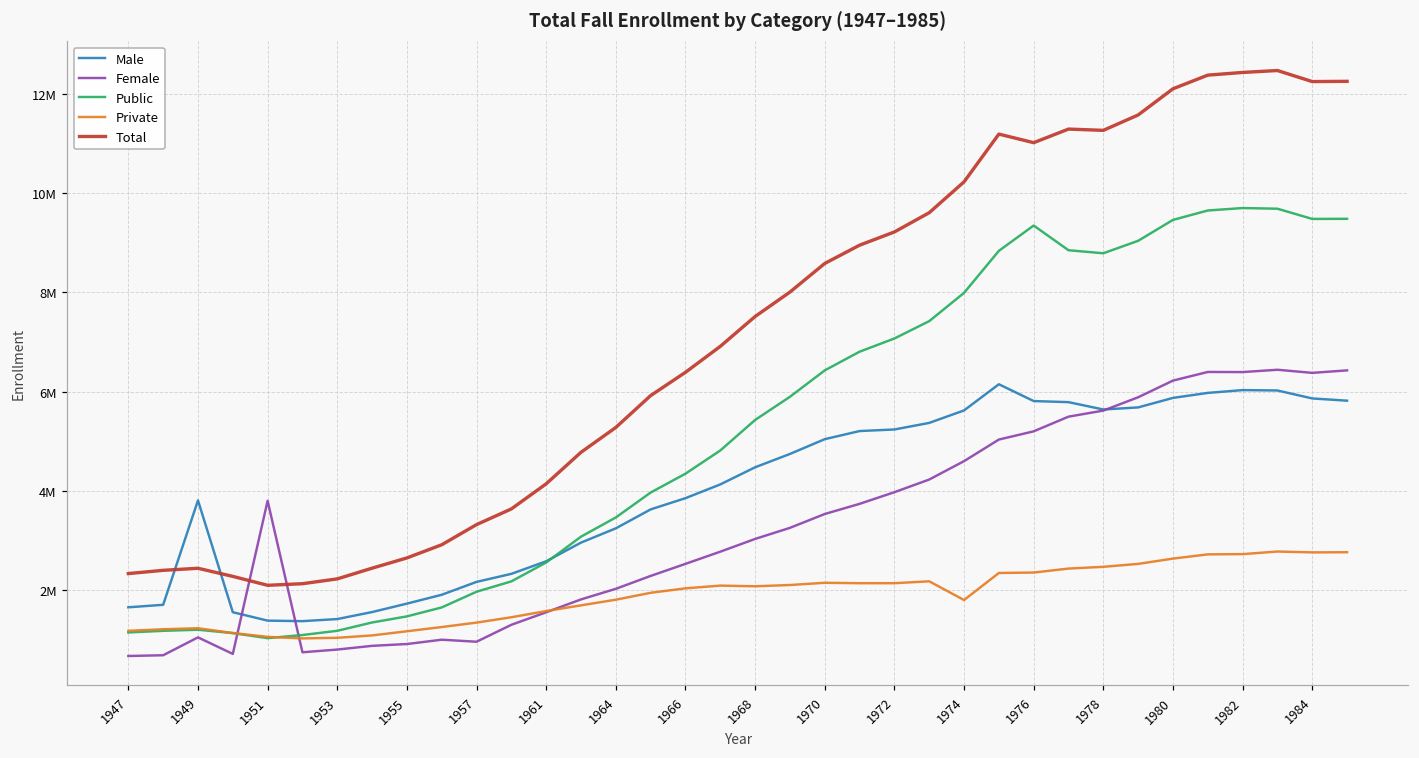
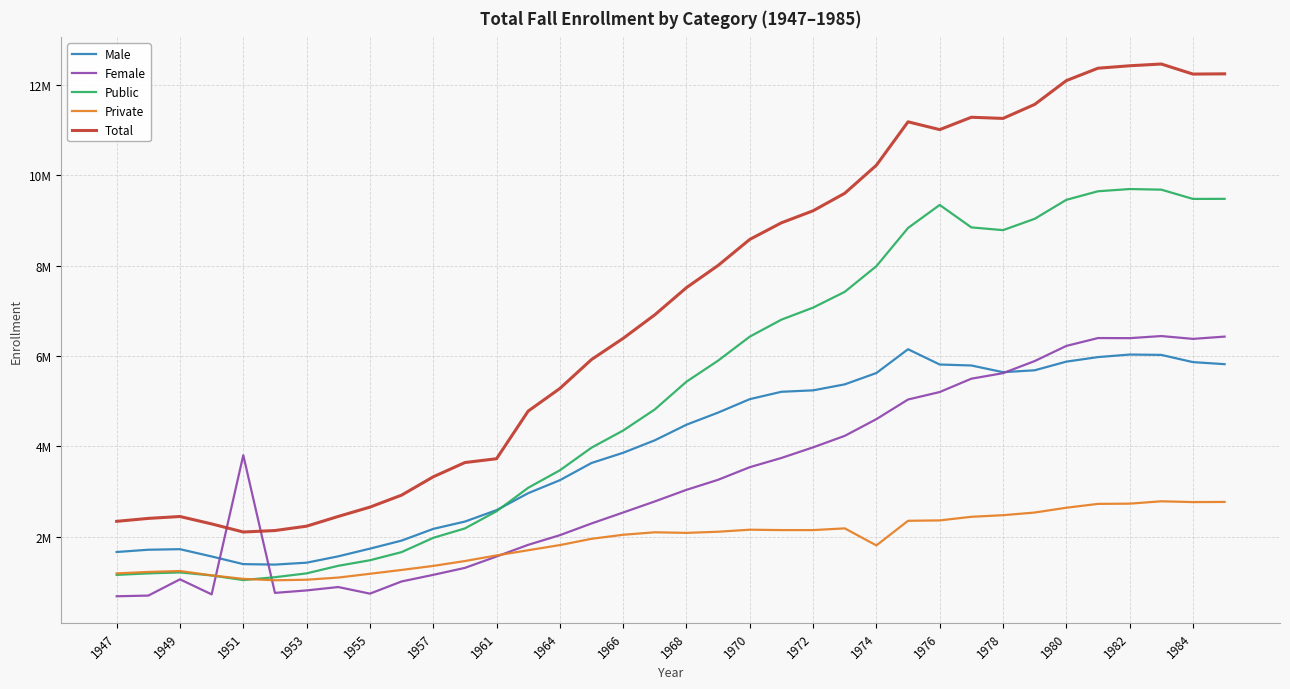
Male, 1949: 3800000 -> 1700000
Female, 1955: 900000 -> 700000
Female, 1957: 1000000 -> 1200000
Total, 1961: 4100000 -> 3700000
